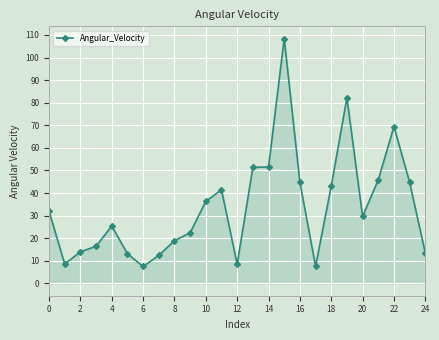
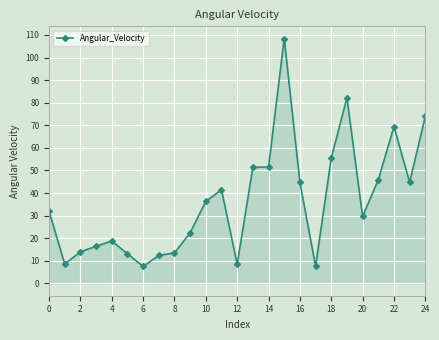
4: 25 -> 19
8: 19 -> 14
18: 43 -> 55
24: 13 -> 74
